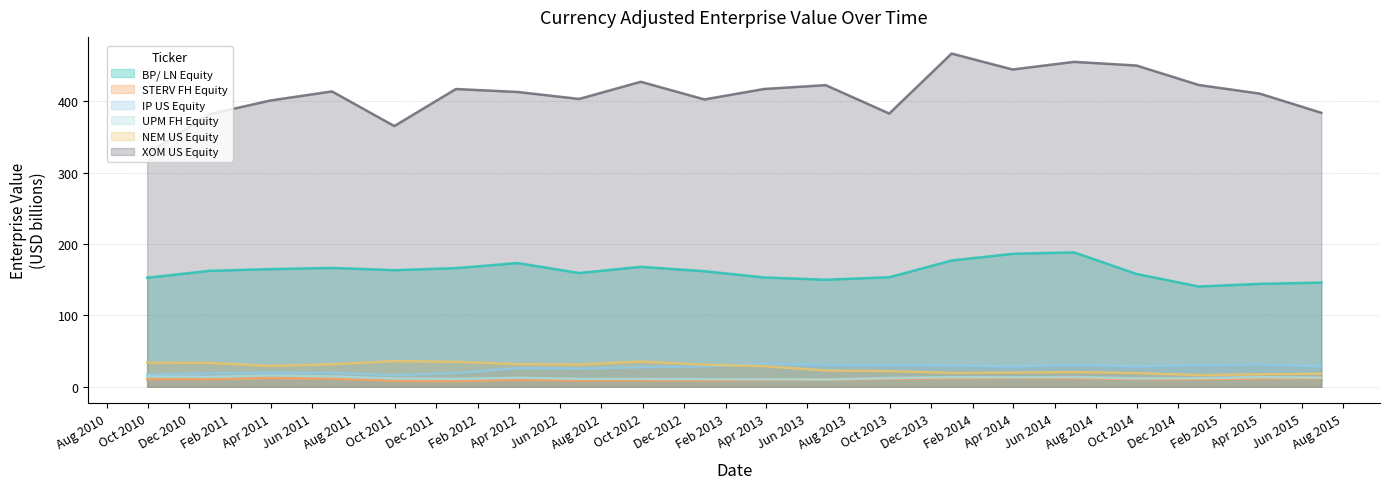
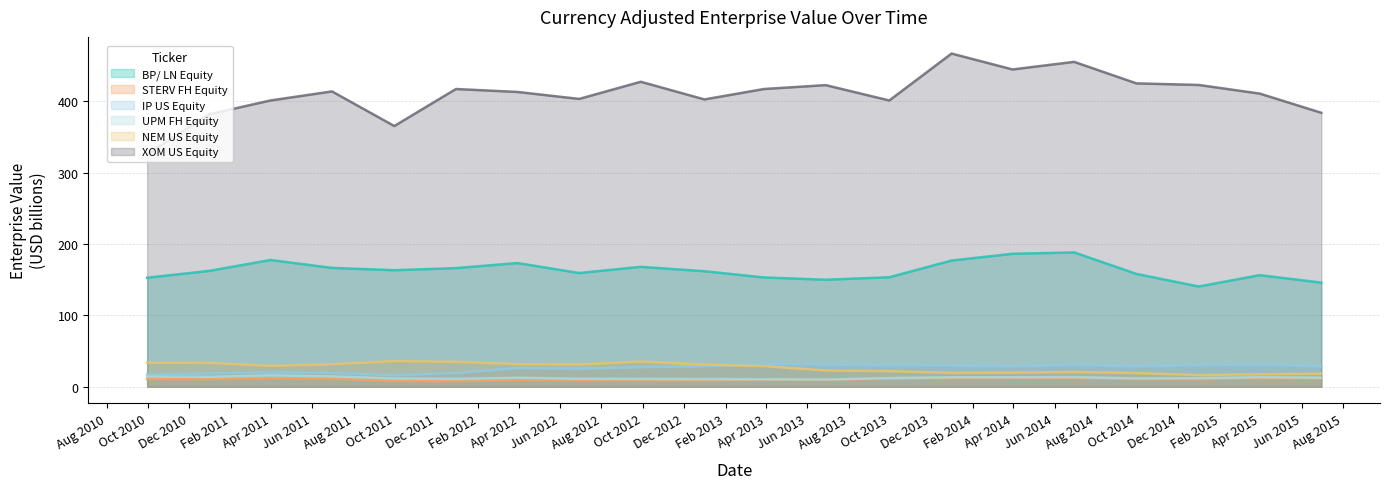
BP/ LN Equity, Apr 2011: 160 -> 180
XOM US Equity, Oct 2013: 380 -> 400
XOM US Equity, Oct 2014: 450 -> 420
BP/ LN Equity, Apr 2015: 140 -> 160
